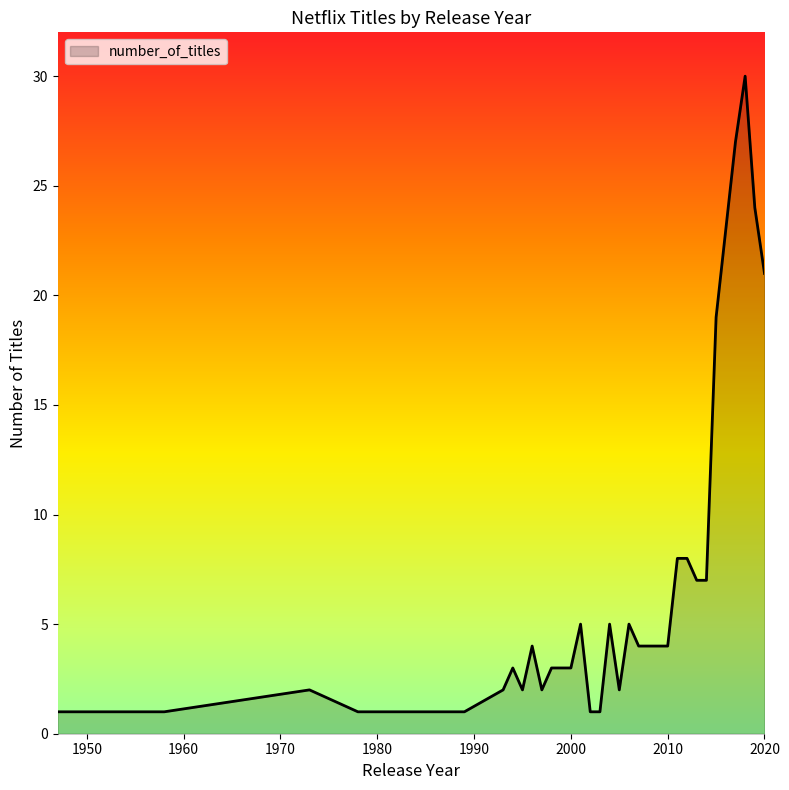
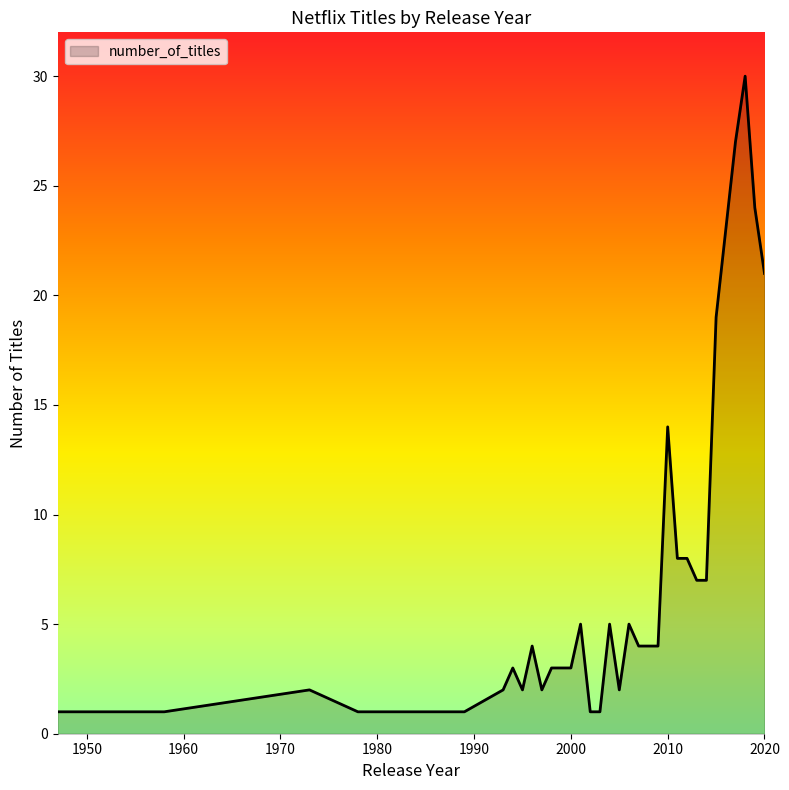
2010: 4 -> 14
